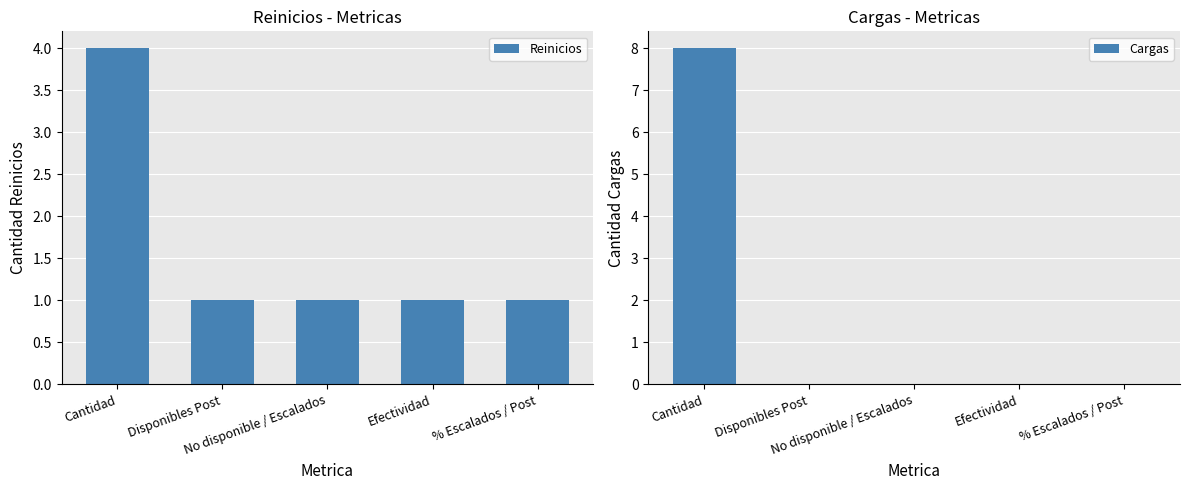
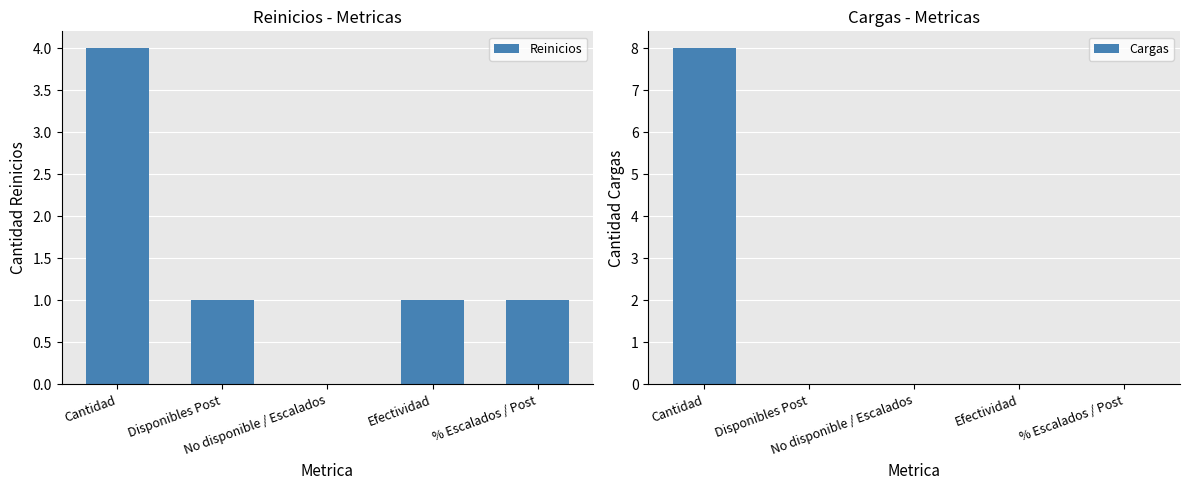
Reinicios - Metricas, No disponible / Escalados: 1 -> 0
